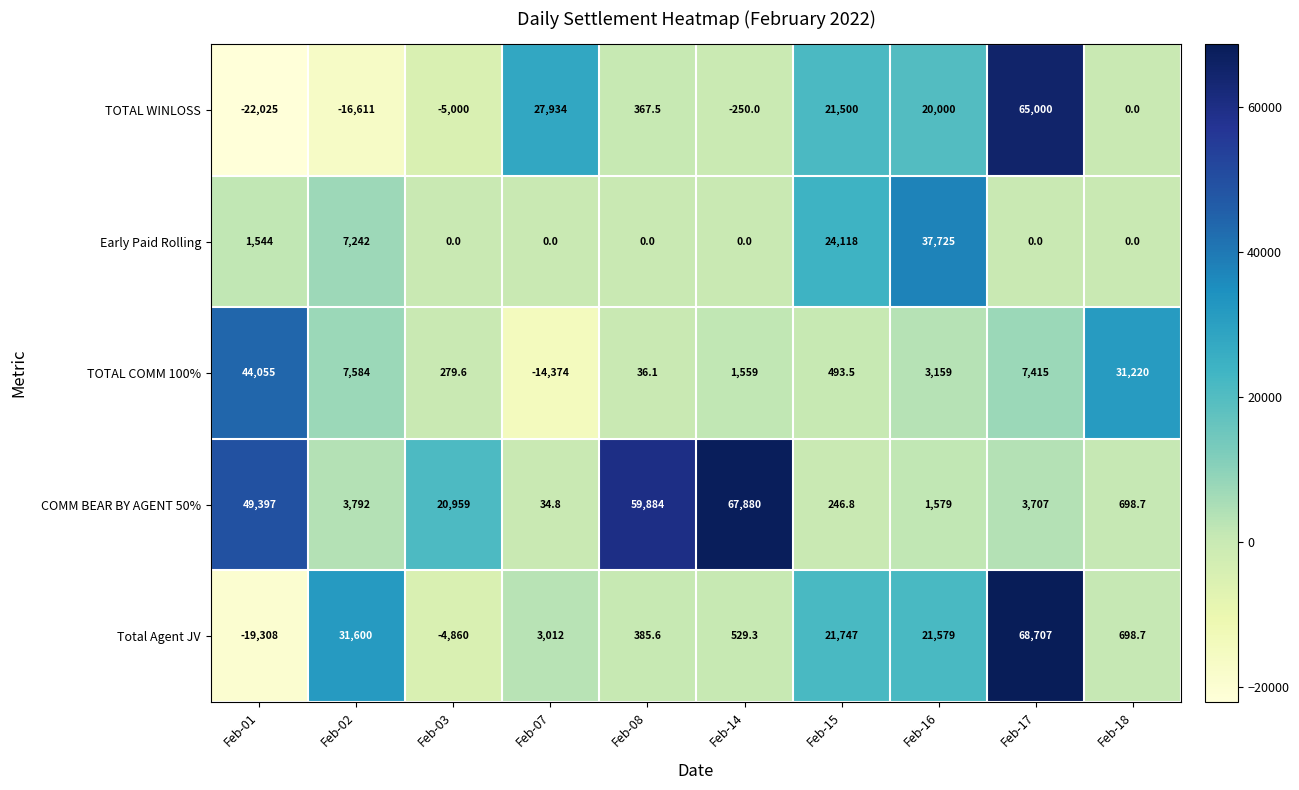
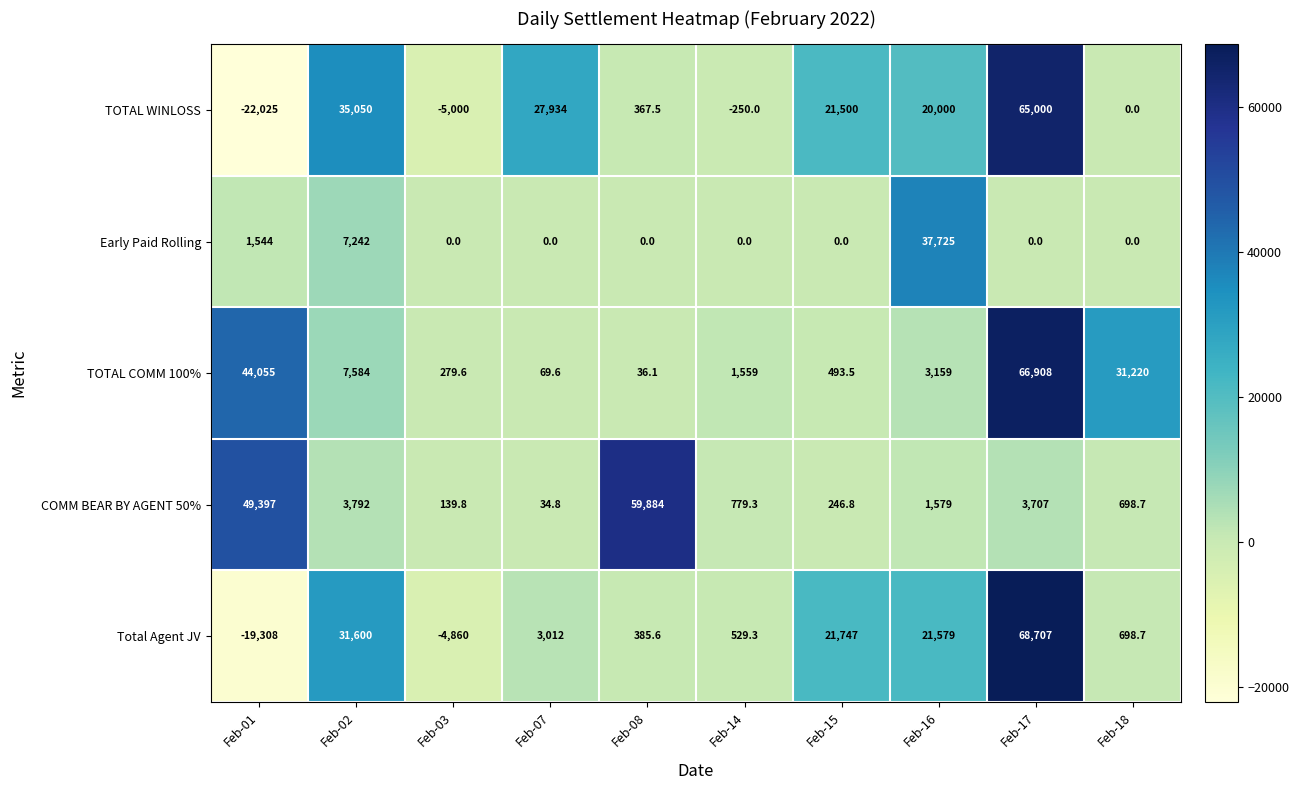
TOTAL WINLOSS, Feb-02: -16,611 -> 35,050
Early Paid Rolling, Feb-15: 24,118 -> 0.0
TOTAL COMM 100%, Feb-07: -14,374 -> 69.6
TOTAL COMM 100%, Feb-17: 7,415 -> 66,908
COMM BEAR BY AGENT 50%, Feb-03: 20,959 -> 139.8
COMM BEAR BY AGENT 50%, Feb-14: 67,880 -> 779.3
